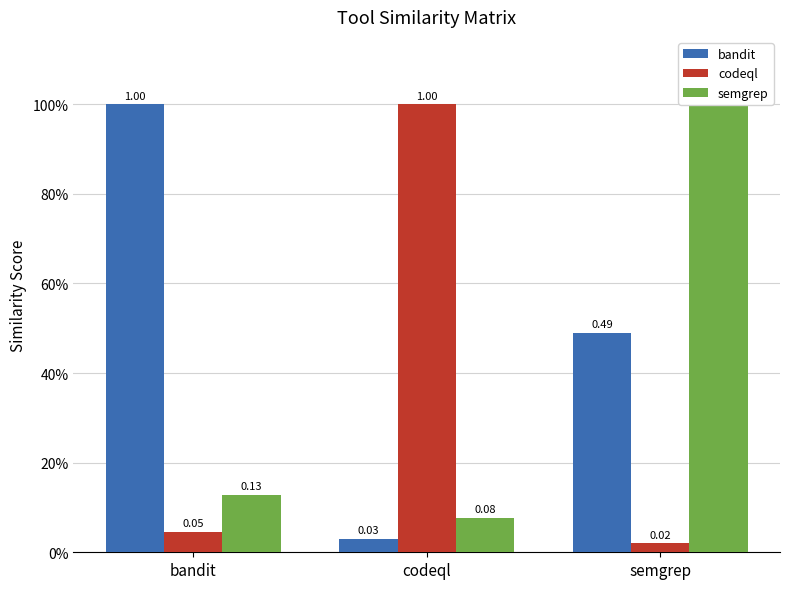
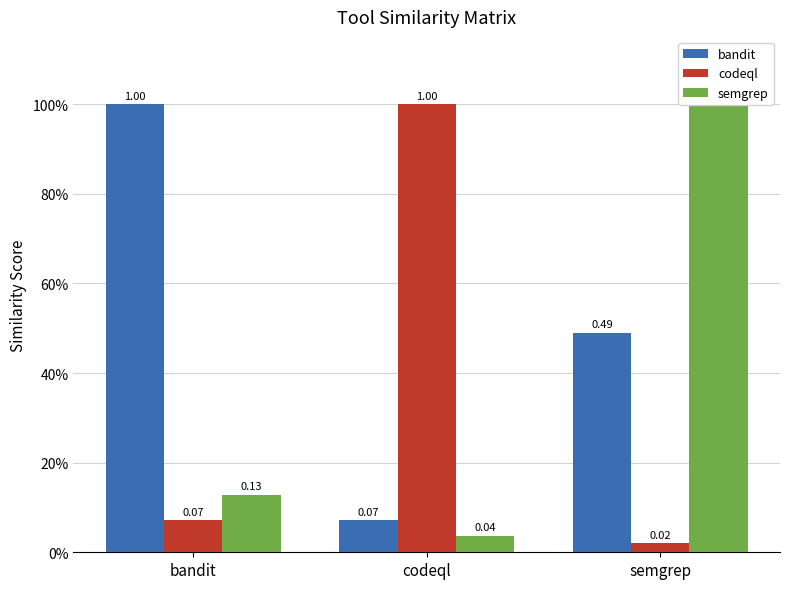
codeql, bandit: 0.05 -> 0.07
bandit, codeql: 0.03 -> 0.07
semgrep, codeql: 0.08 -> 0.04
